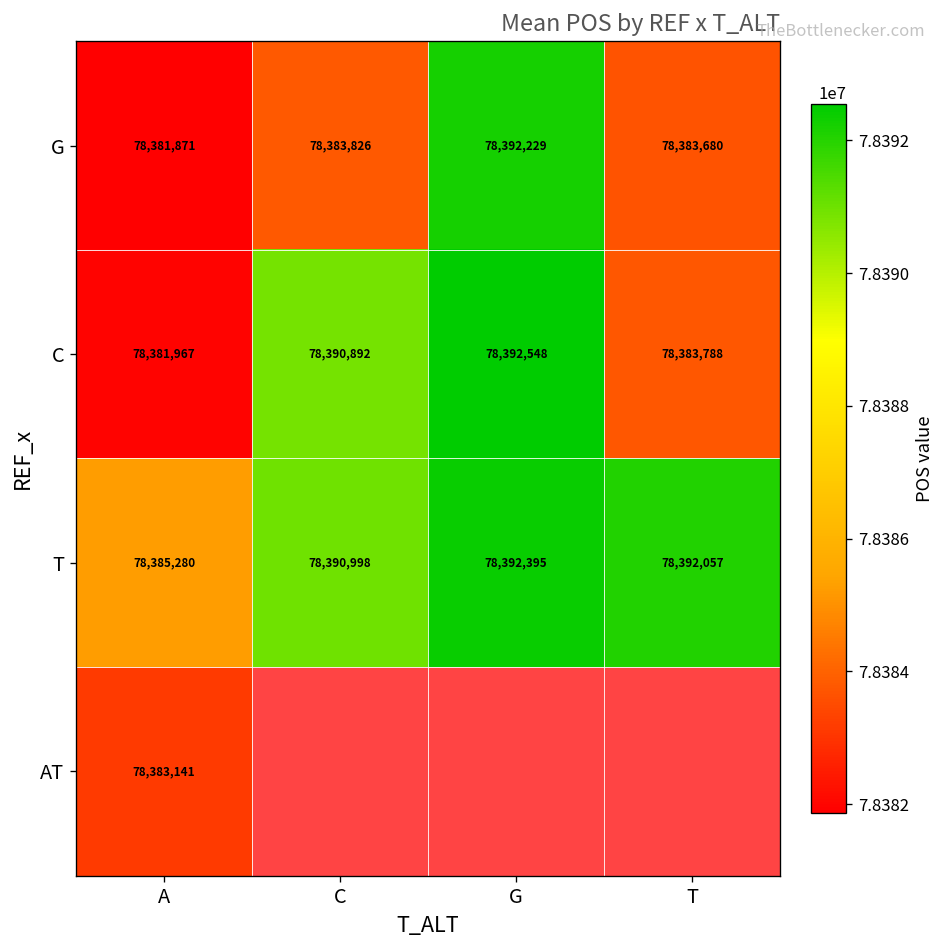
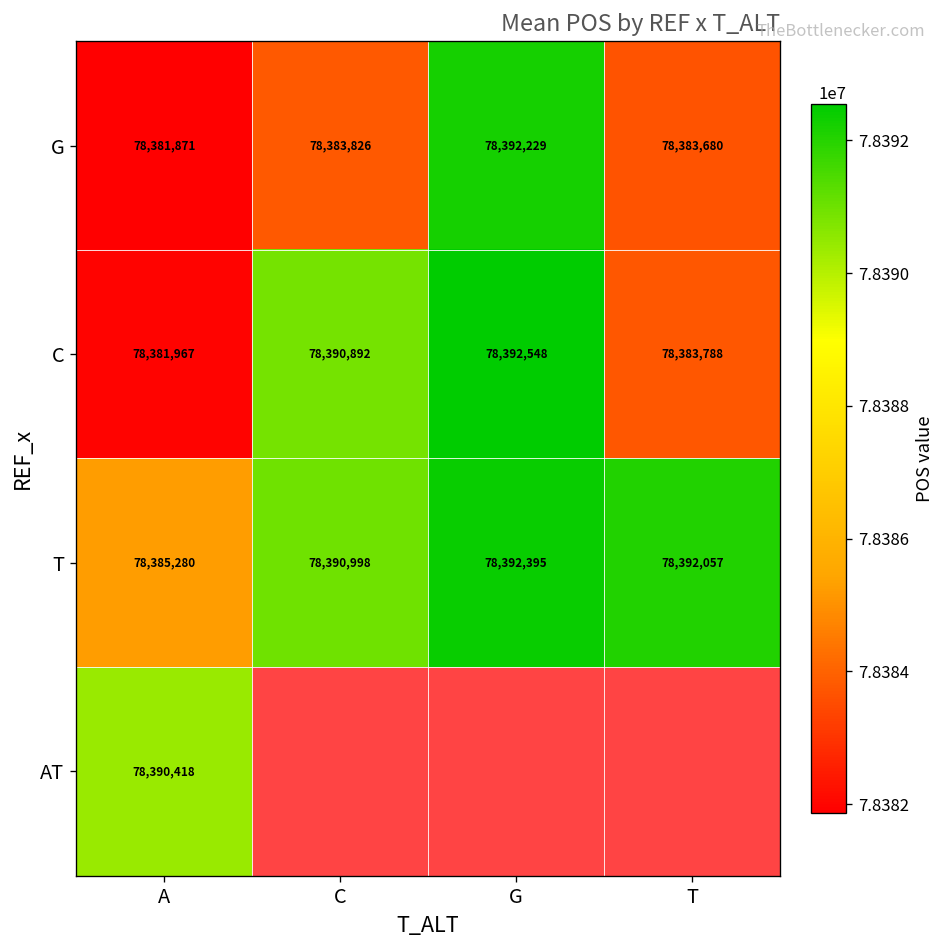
AT, A: 78,383,141 -> 78,390,418
